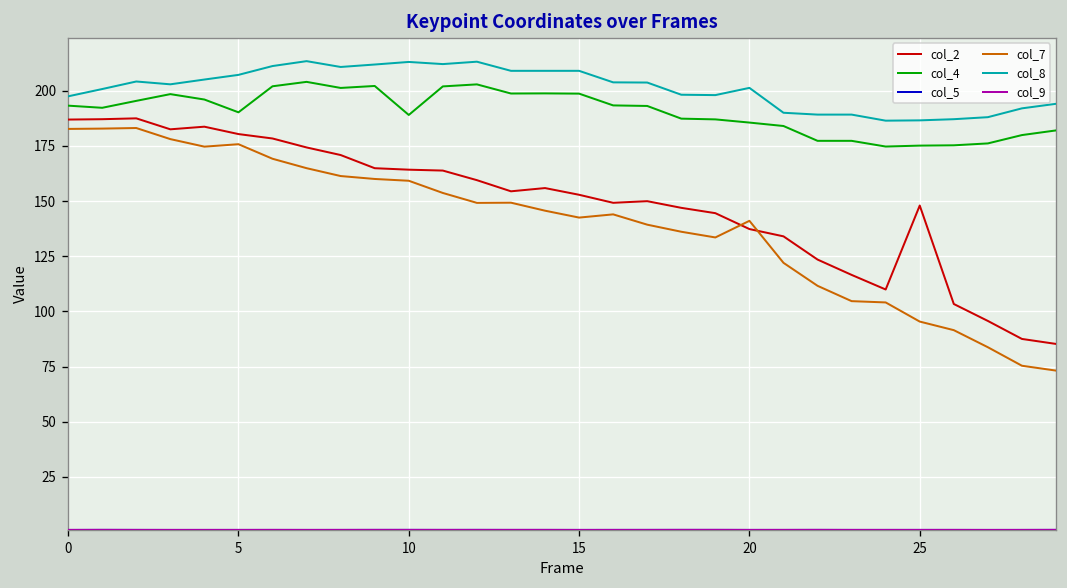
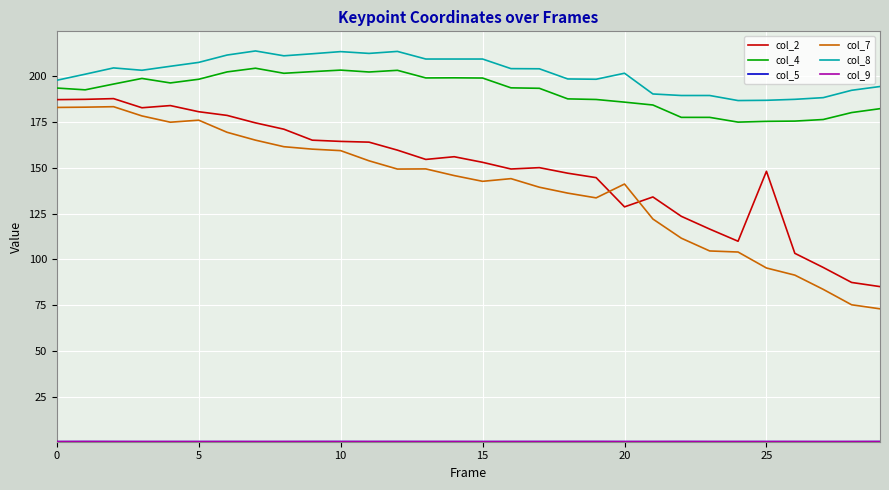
col_4, 5: 190 -> 198
col_4, 10: 189 -> 203
col_2, 20: 137 -> 129
